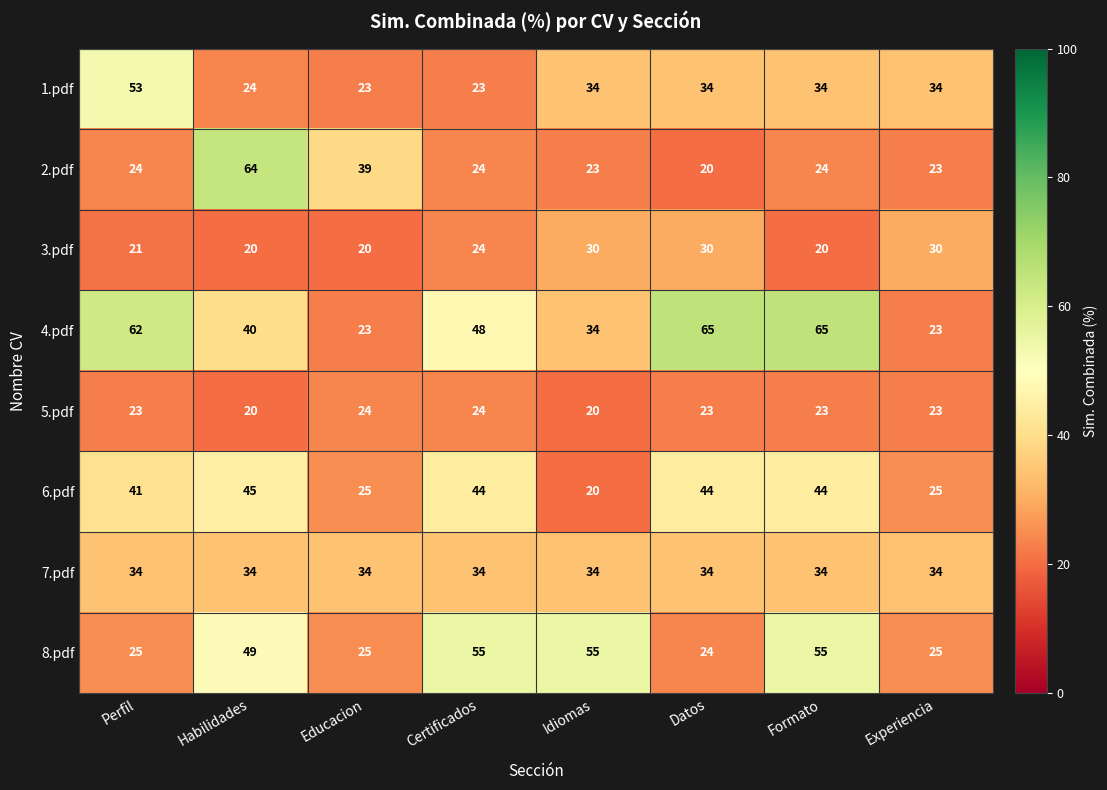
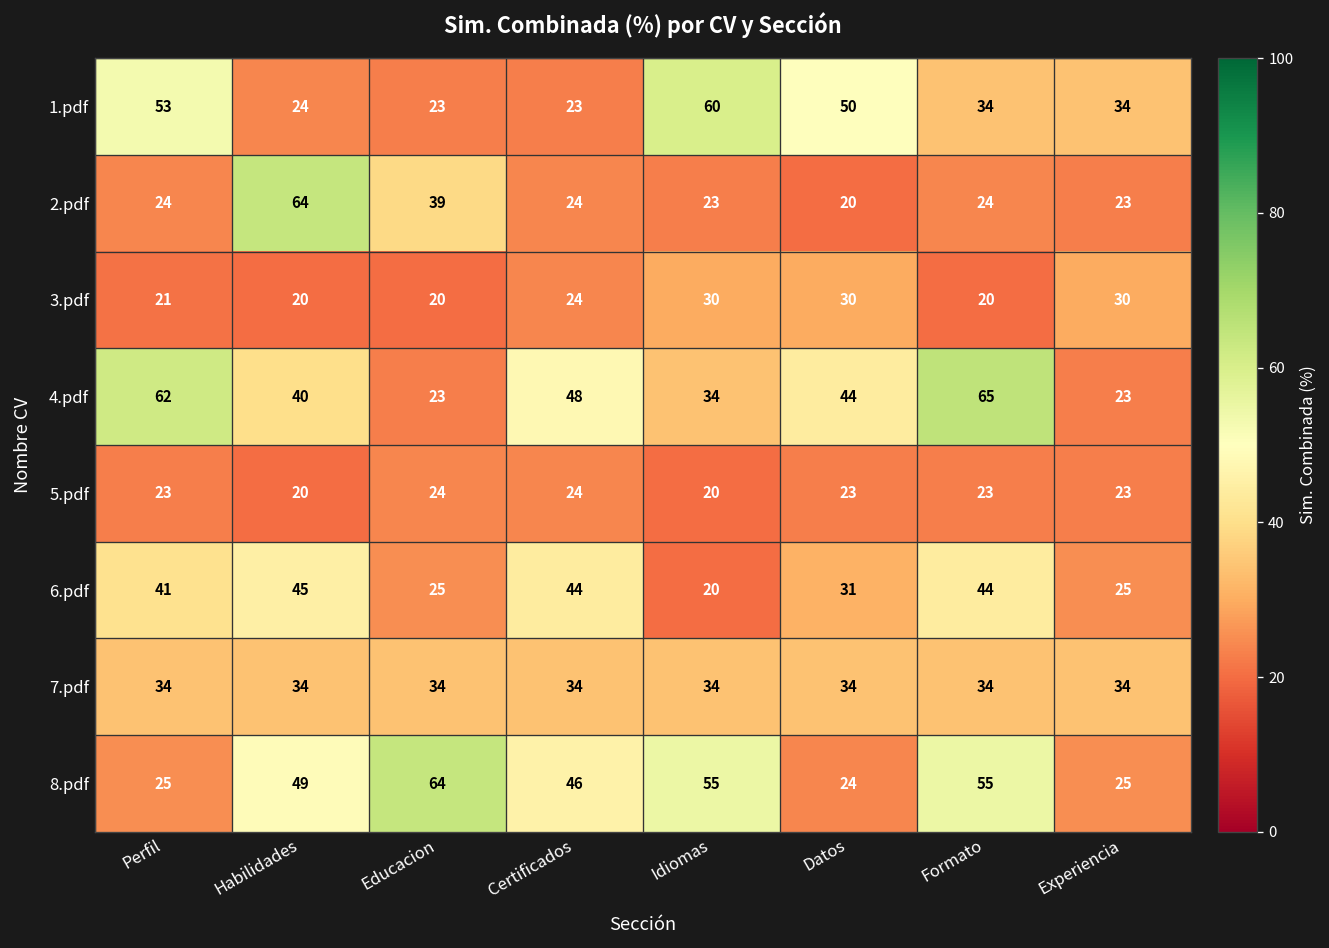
1.pdf, Idiomas: 34 -> 60
1.pdf, Datos: 34 -> 50
4.pdf, Datos: 65 -> 44
6.pdf, Datos: 44 -> 31
8.pdf, Educacion: 25 -> 64
8.pdf, Certificados: 55 -> 46
